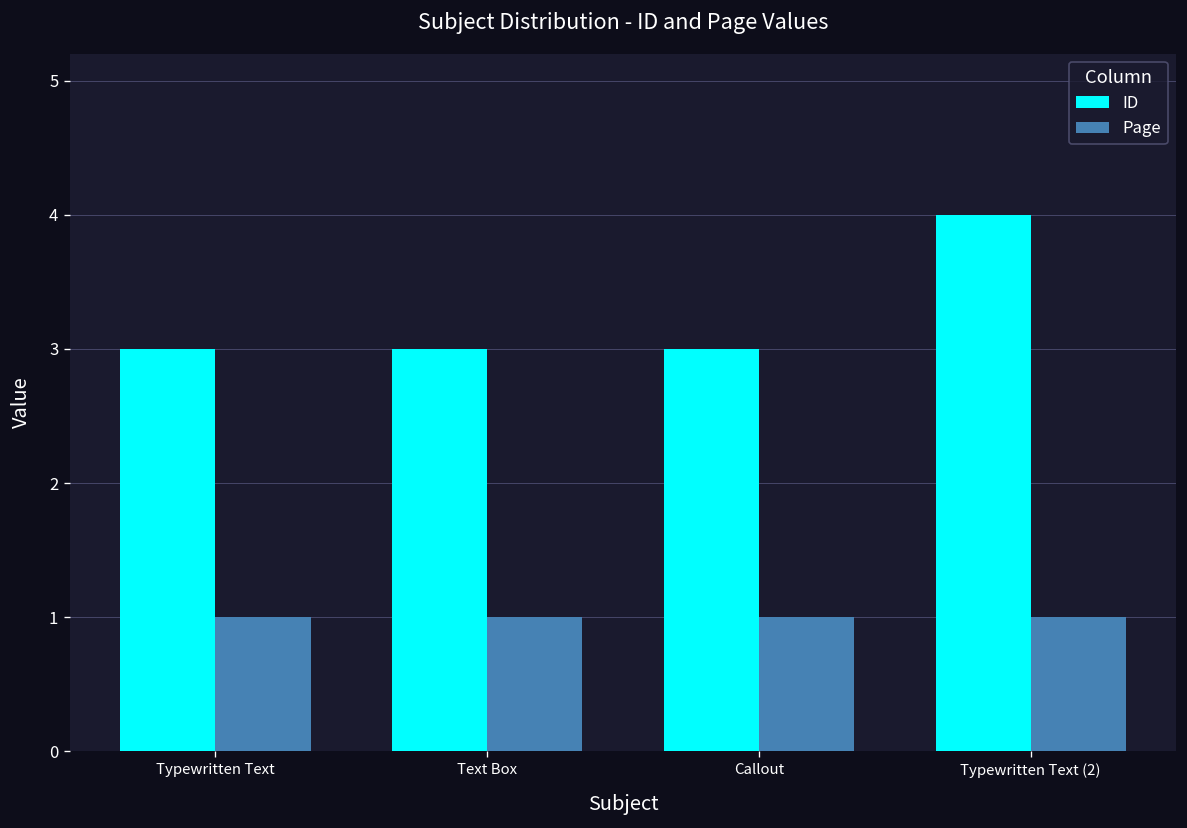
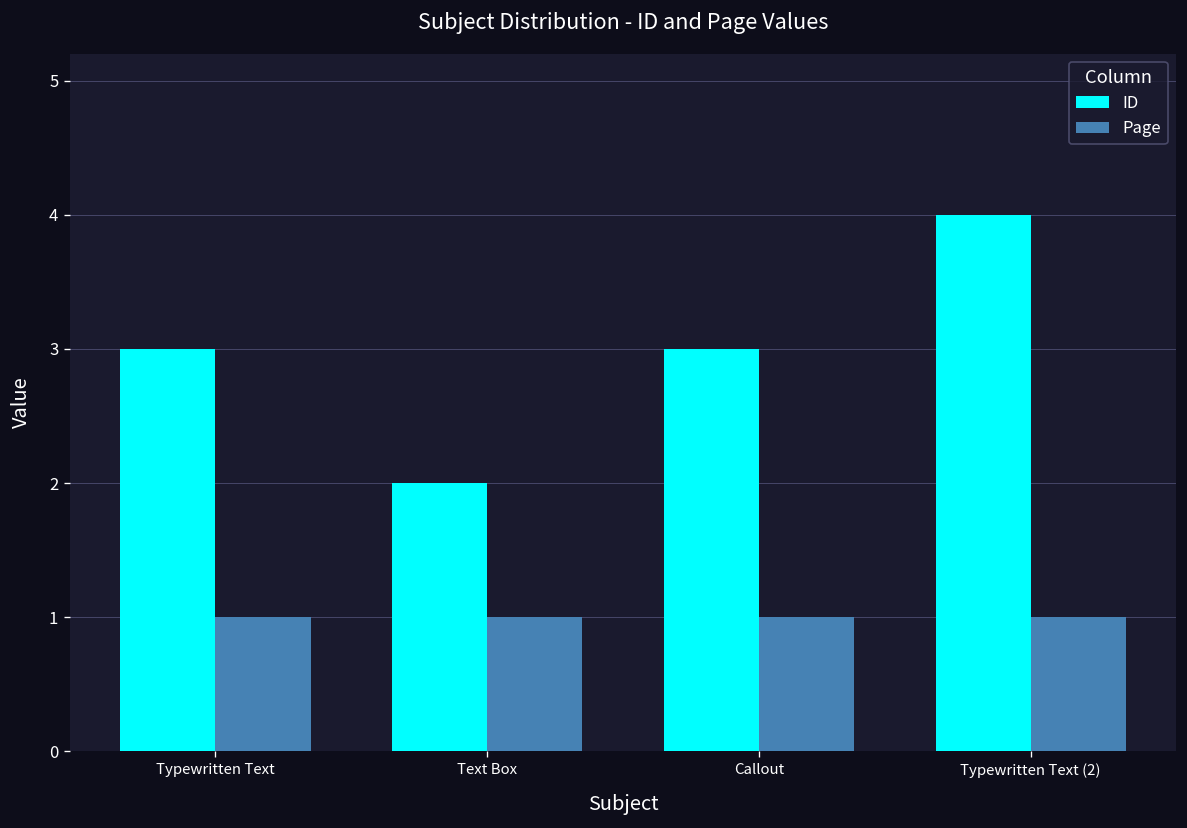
ID, Text Box: 3 -> 2
